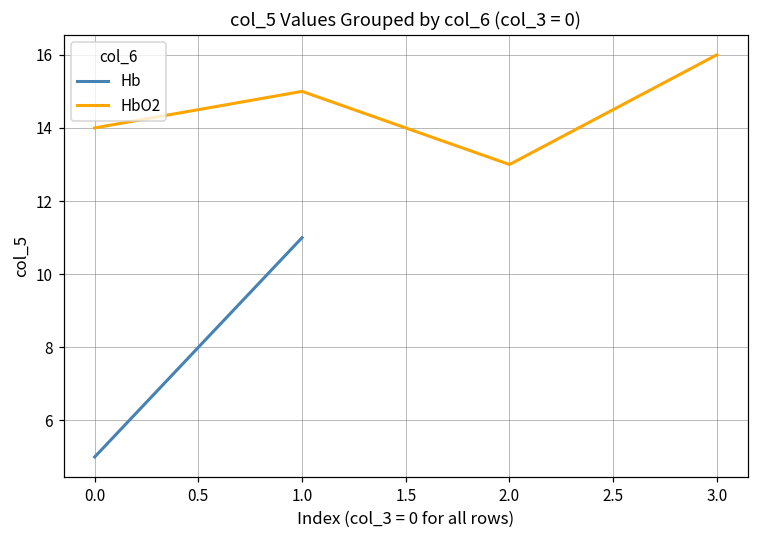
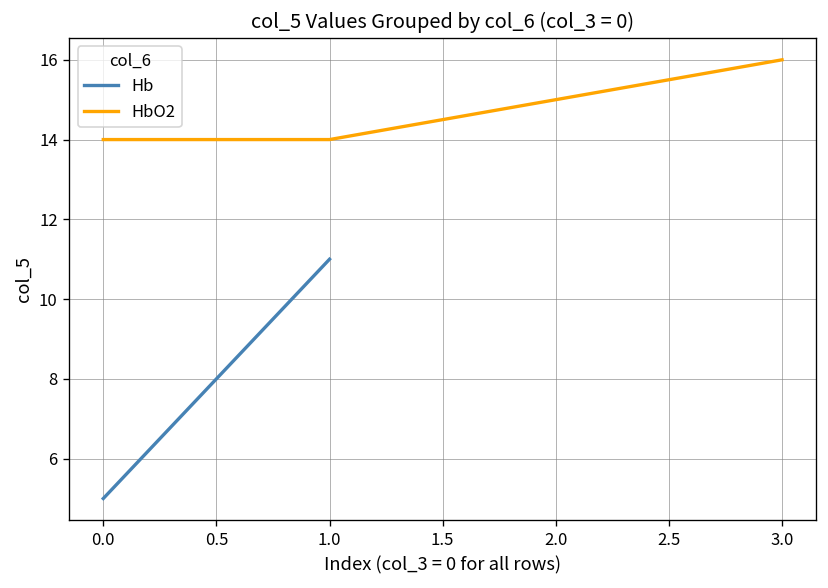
HbO2, 1.0: 15 -> 14
HbO2, 2.0: 13 -> 15
